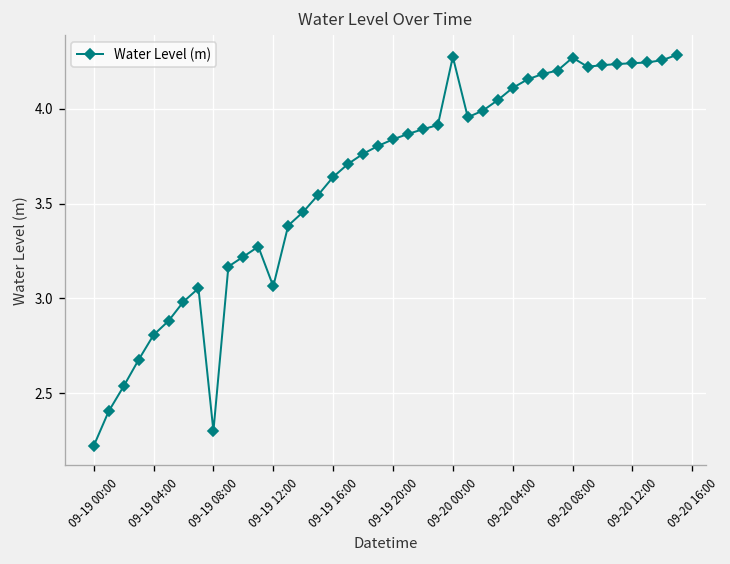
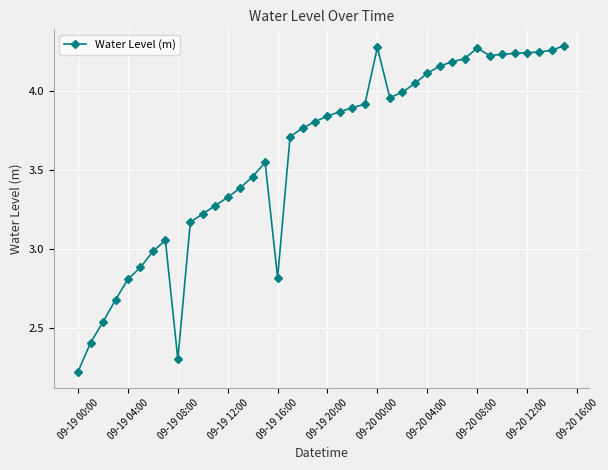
09-19 12:00: 3.06 -> 3.32
09-19 16:00: 3.64 -> 2.82
